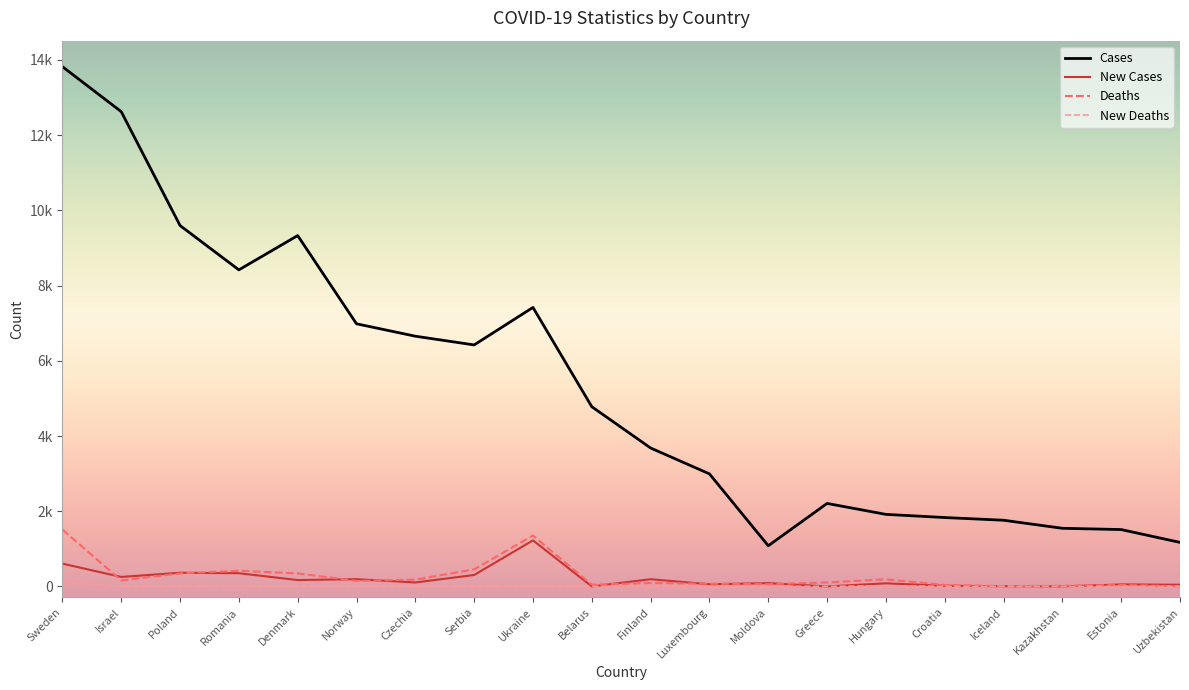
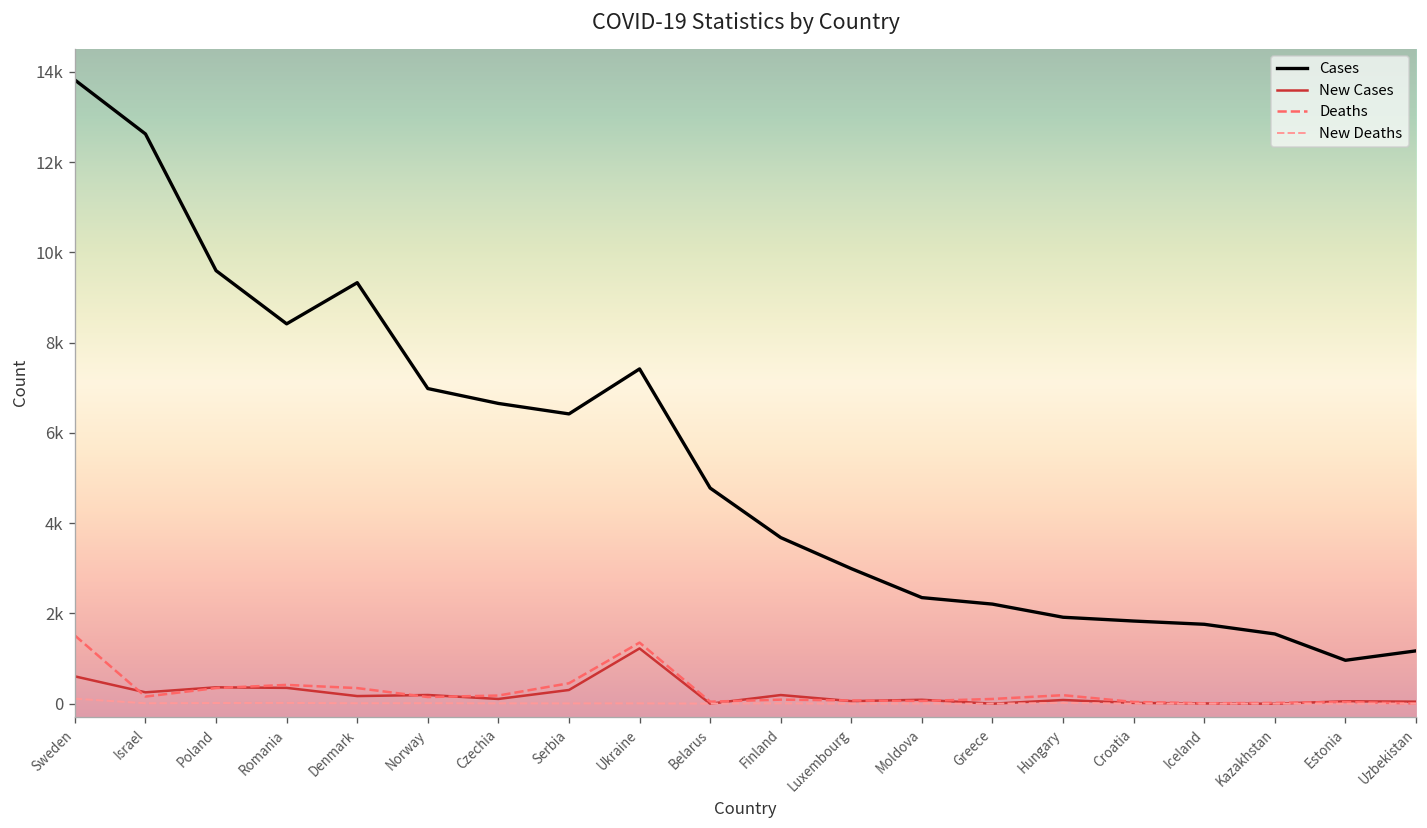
Cases, Moldova: 1100 -> 2400
Cases, Estonia: 1500 -> 1000
